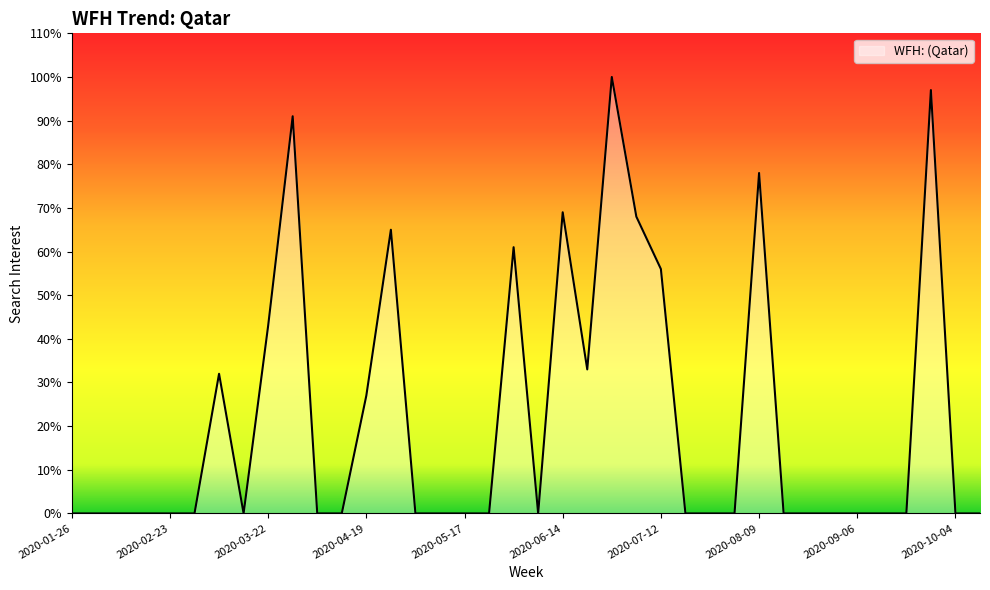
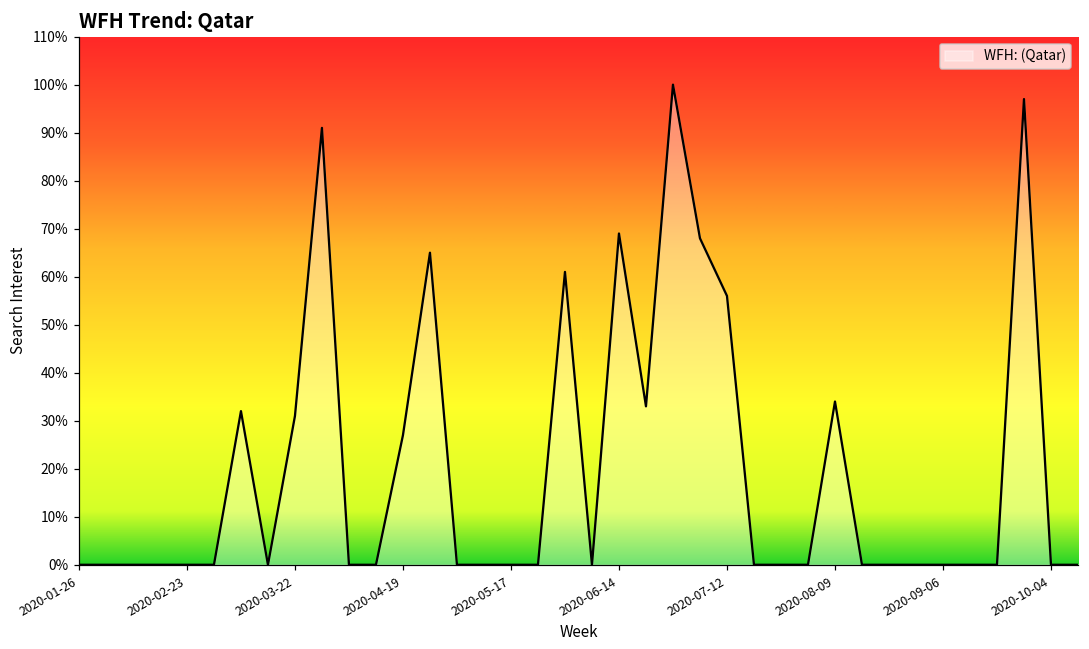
2020-03-22: 43% -> 31%
2020-08-09: 78% -> 34%
